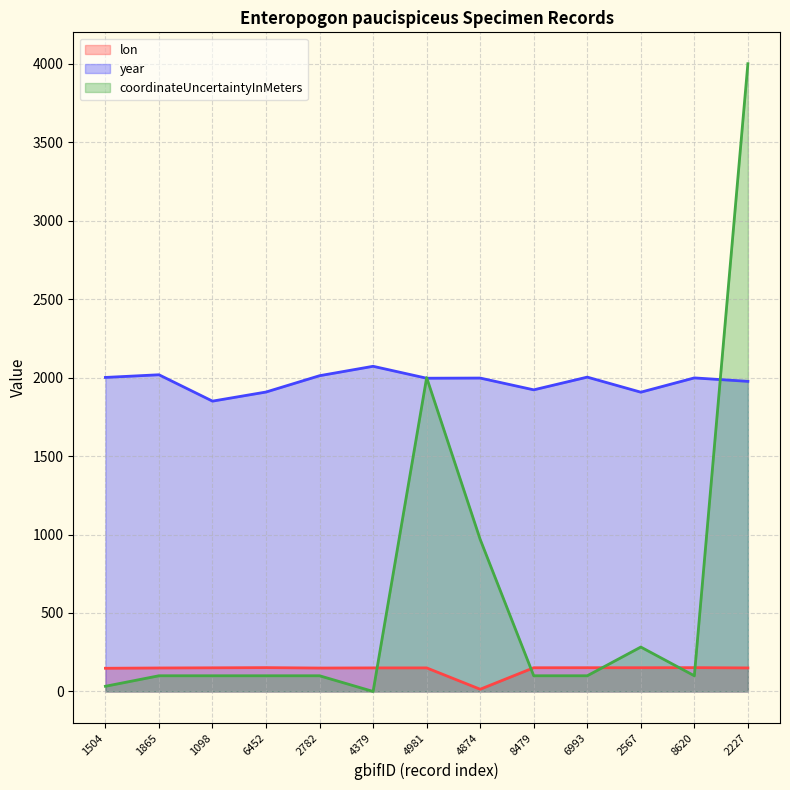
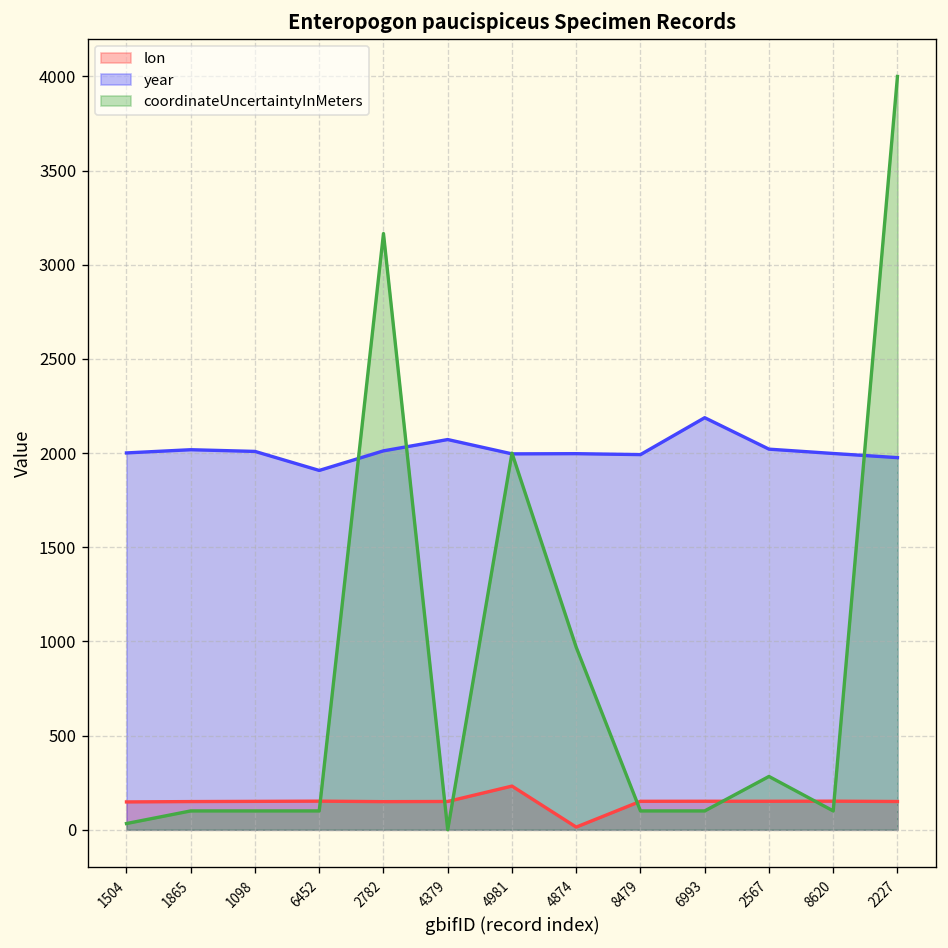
year, 1098: 1850 -> 2010
coordinateUncertaintyInMeters, 2782: 100 -> 3170
lon, 4981: 150 -> 230
year, 8479: 1920 -> 1990
year, 6993: 2000 -> 2190
year, 2567: 1910 -> 2020
